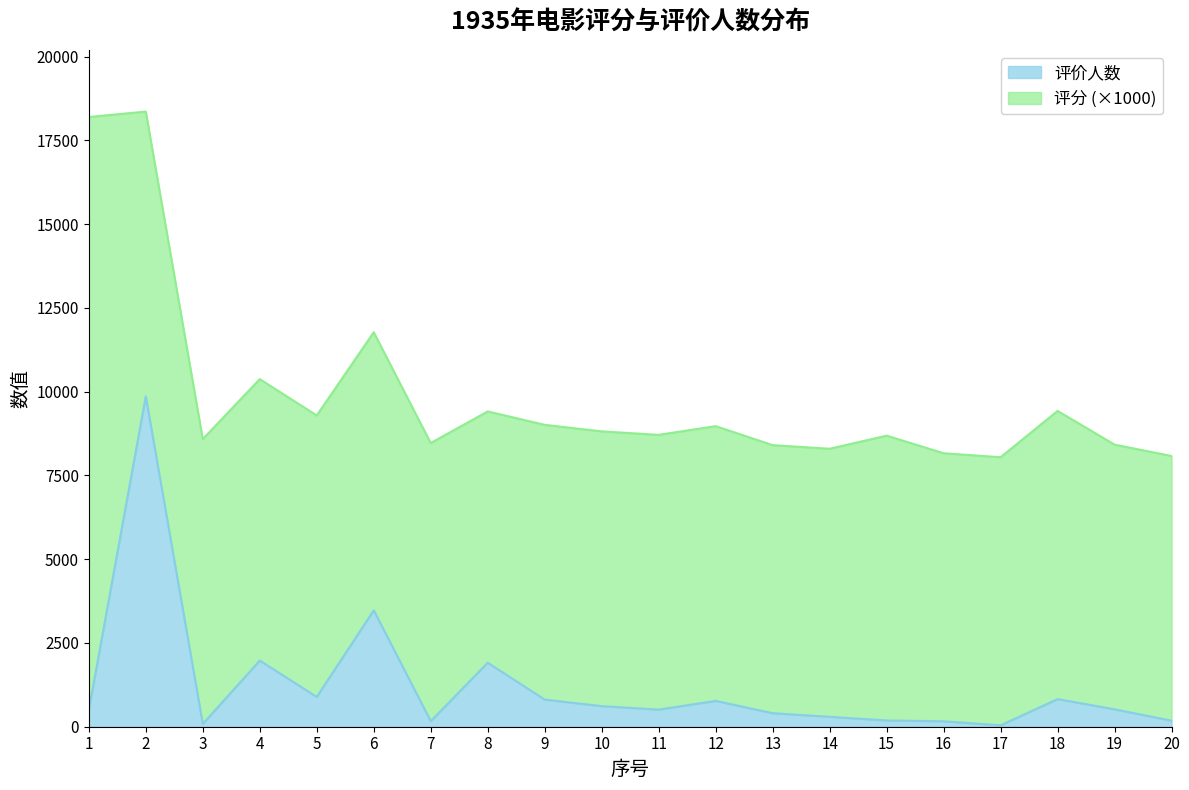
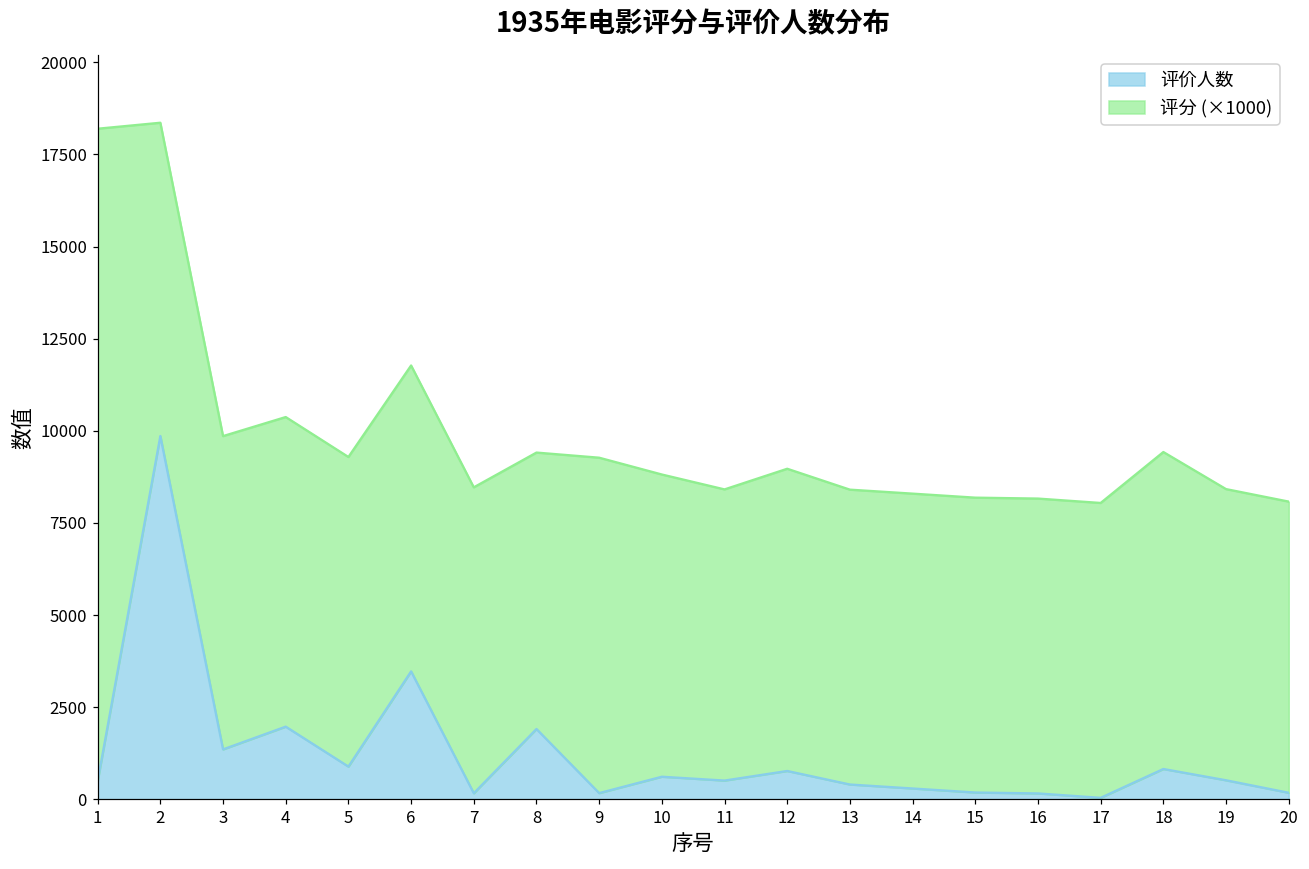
评价人数, 3: 100 -> 1400
评价人数, 9: 800 -> 200
评分 (×1000), 9: 8200 -> 9100
评分 (×1000), 11: 8200 -> 7900
评分 (×1000), 15: 8500 -> 8000
